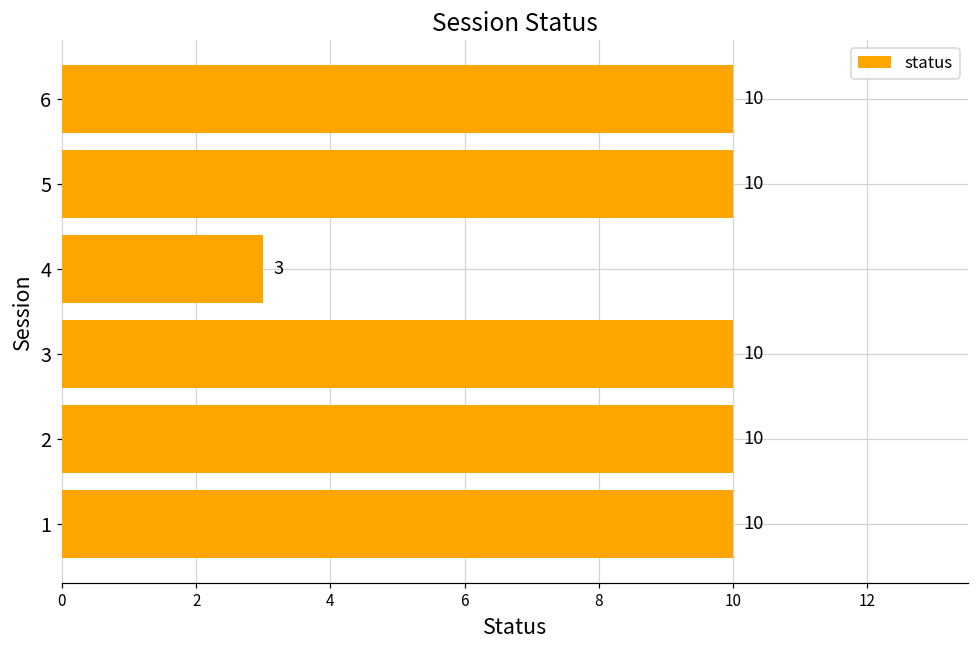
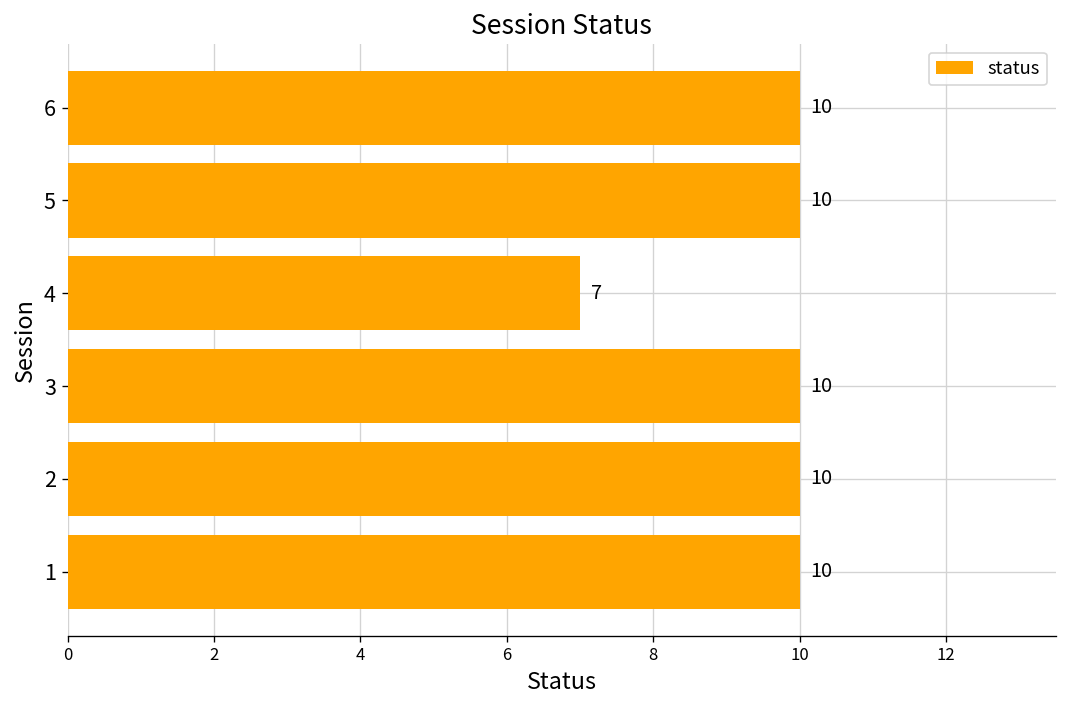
4: 3 -> 7
